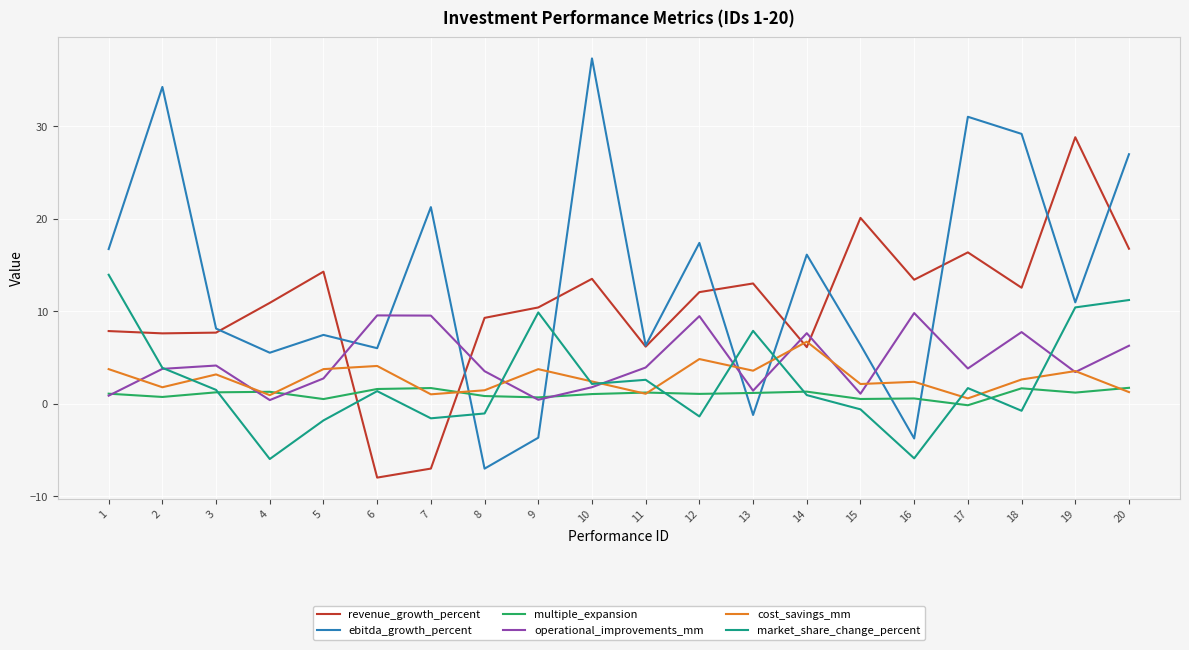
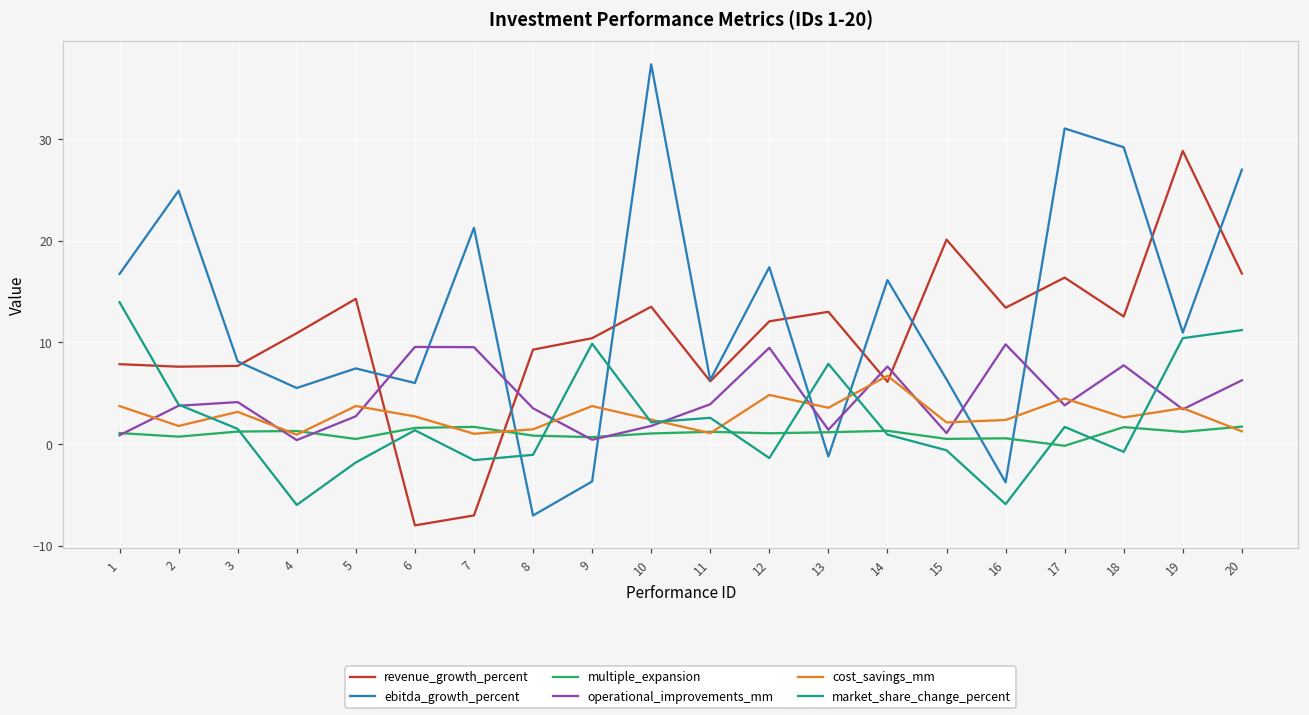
ebitda_growth_percent, 2: 34 -> 25
cost_savings_mm, 6: 4 -> 3
cost_savings_mm, 17: 1 -> 4
